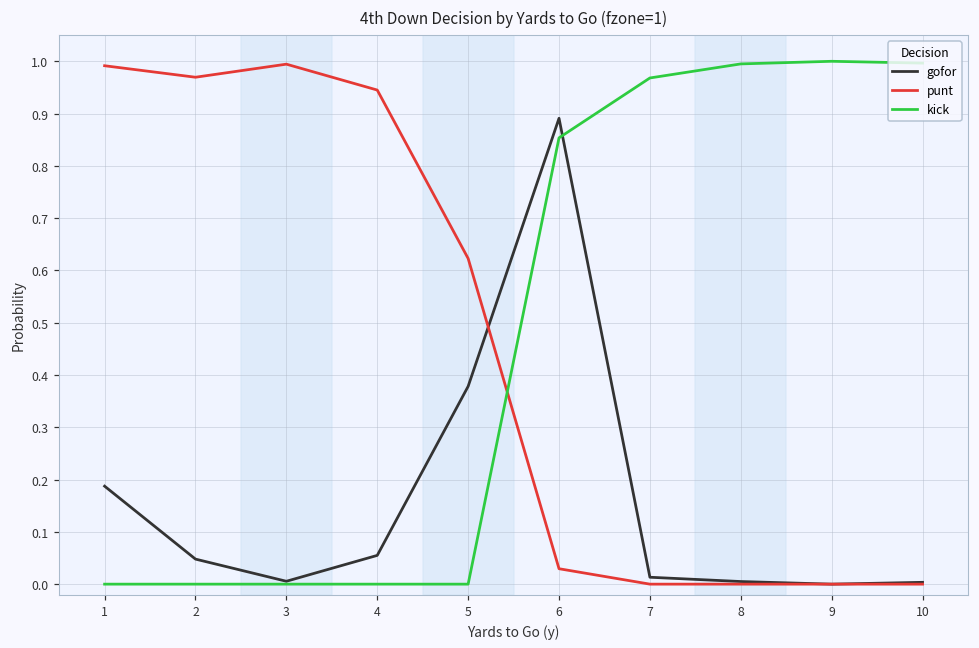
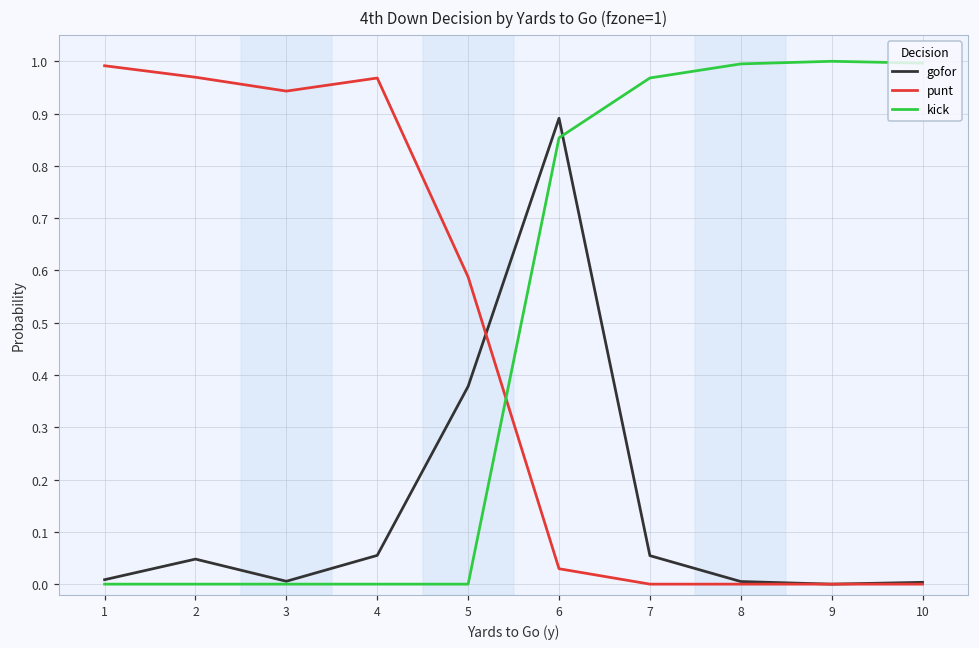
gofor, 1: 0.19 -> 0.01
punt, 3: 0.99 -> 0.94
punt, 4: 0.95 -> 0.97
punt, 5: 0.62 -> 0.59
gofor, 7: 0.01 -> 0.05
